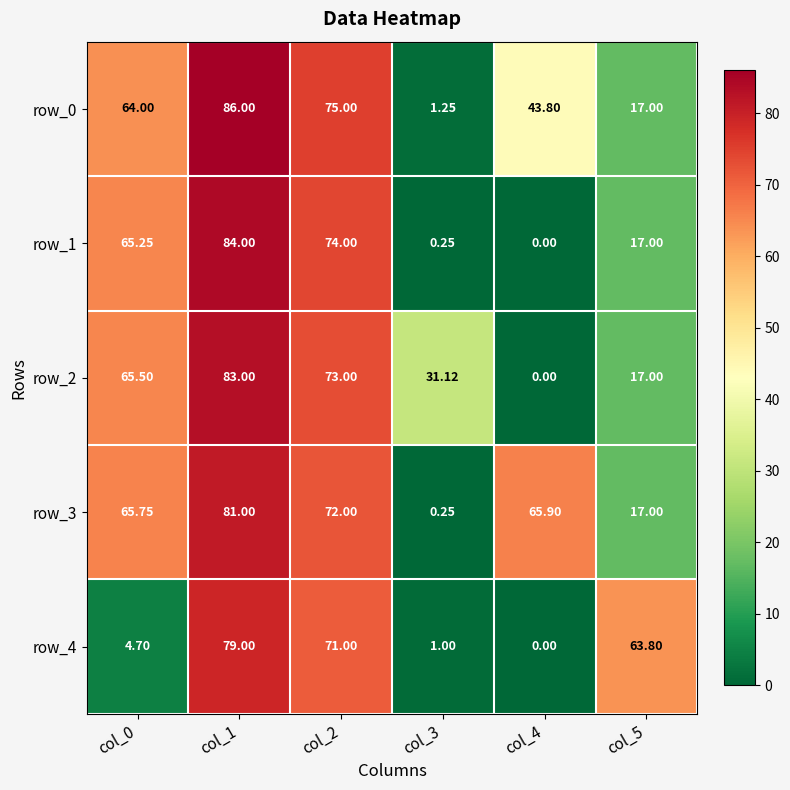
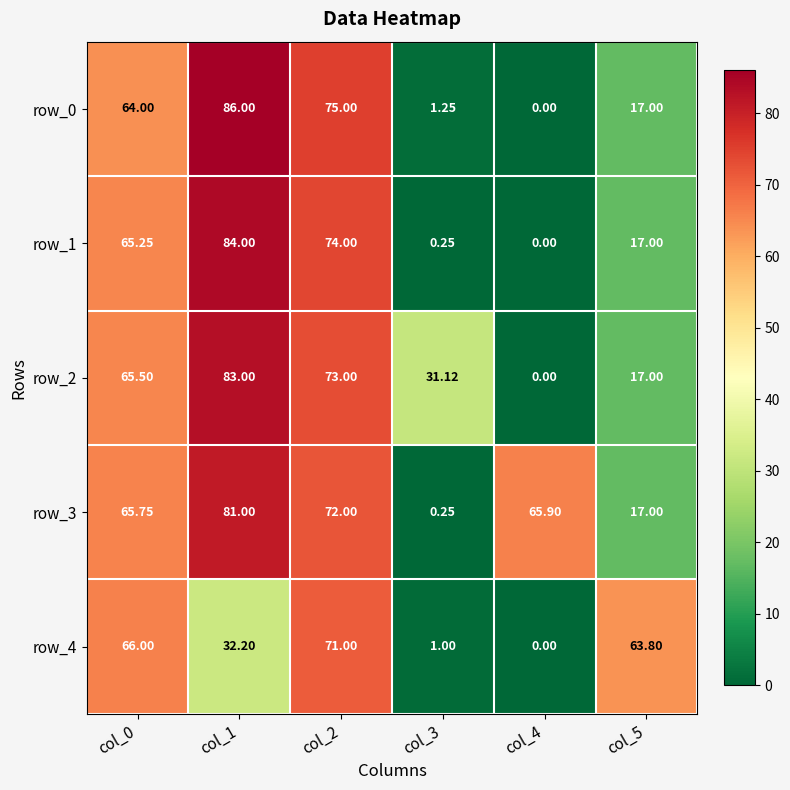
row_0, col_4: 43.80 -> 0.00
row_4, col_0: 4.70 -> 66.00
row_4, col_1: 79.00 -> 32.20
